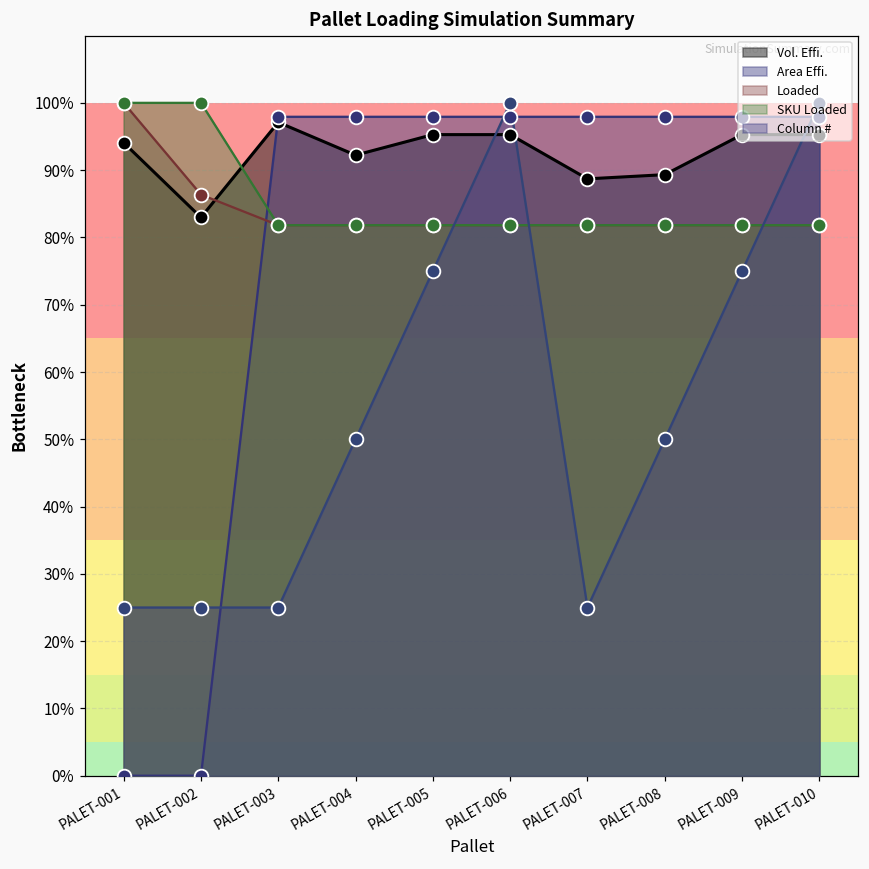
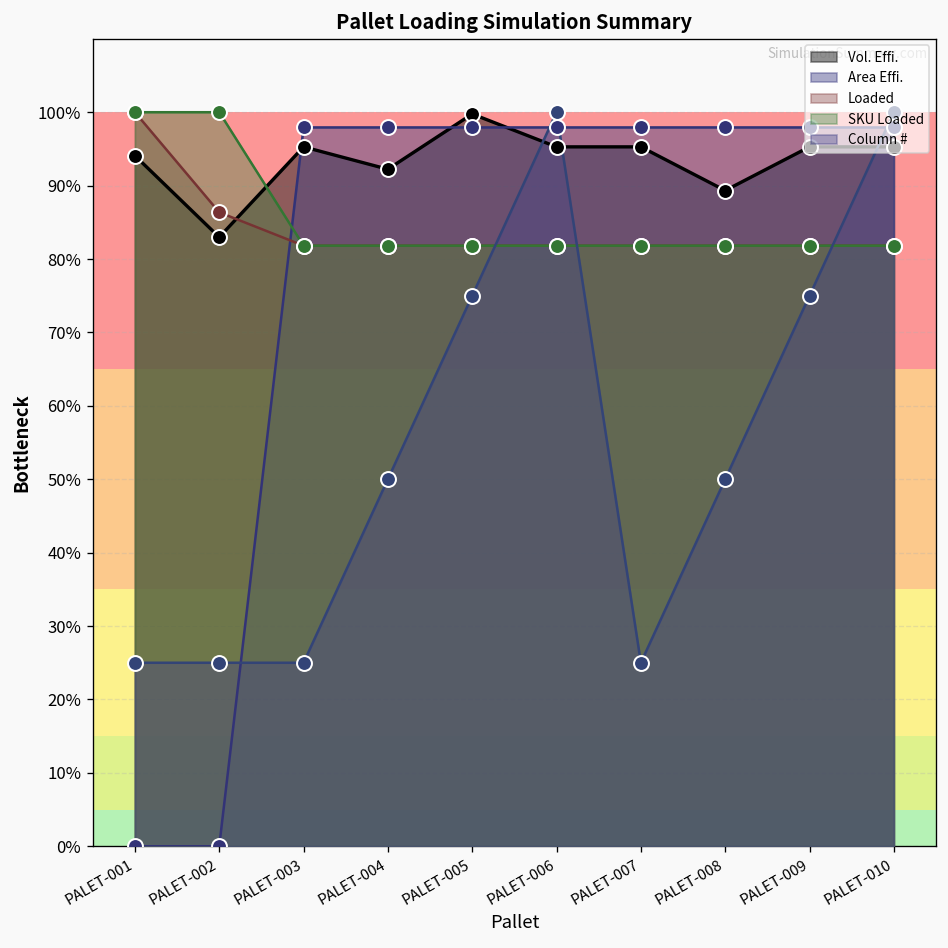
Vol. Effi., PALET-003: 97% -> 95%
Vol. Effi., PALET-005: 95% -> 100%
Vol. Effi., PALET-007: 89% -> 95%
